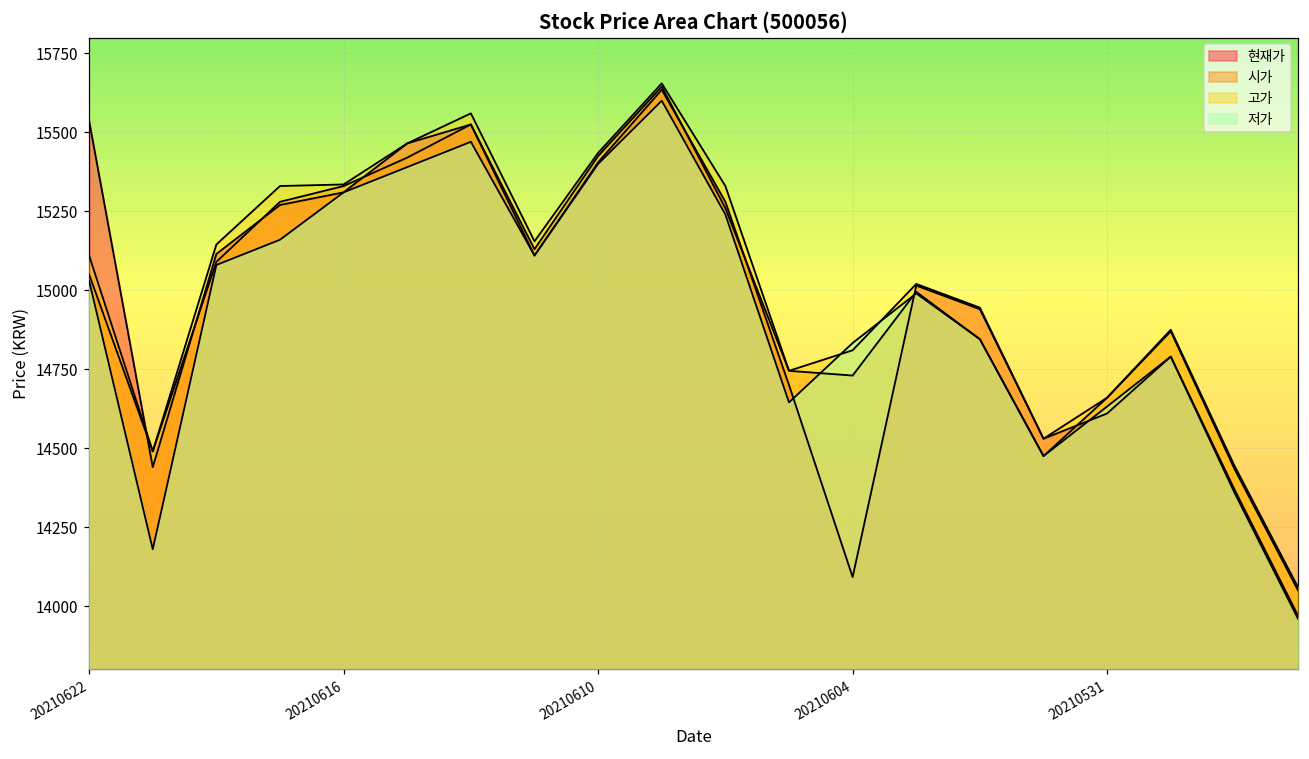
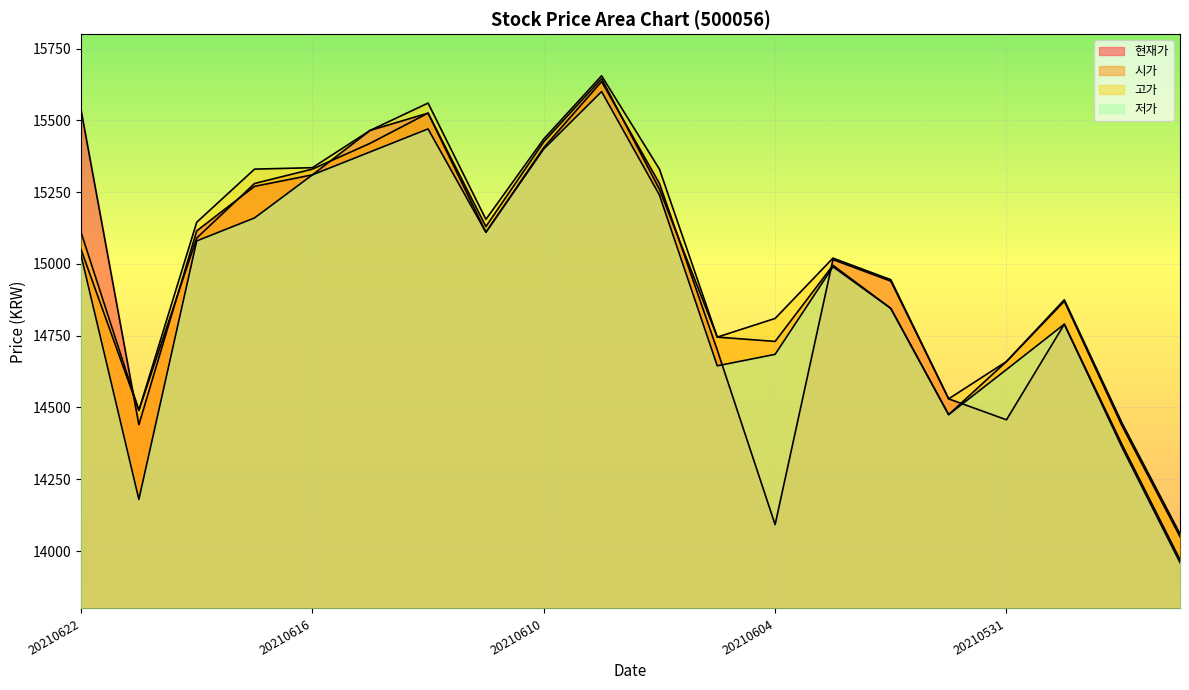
저가, 20210604: 14830 -> 14690
현재가, 20210531: 14610 -> 14460
